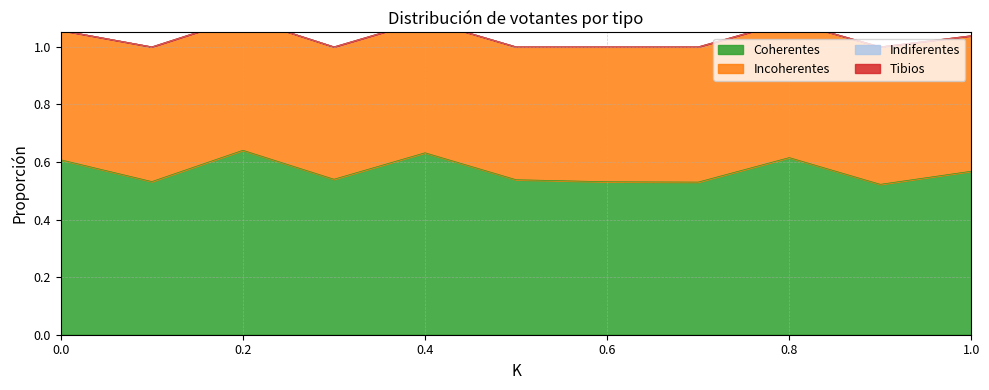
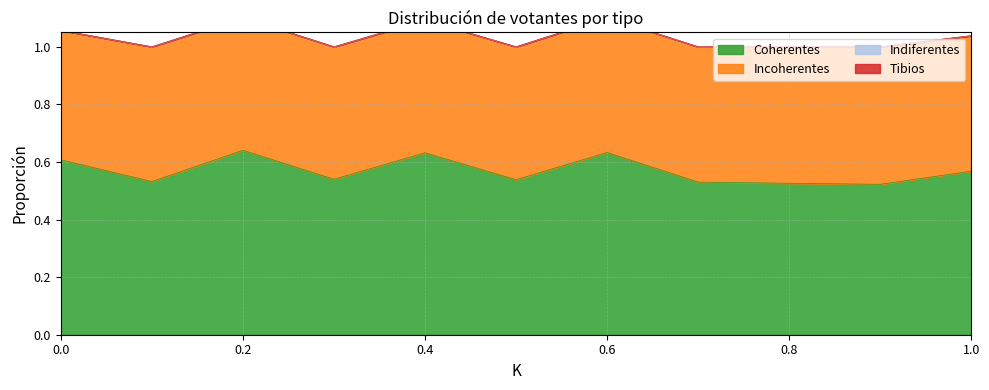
Coherentes, 0.6: 0.53 -> 0.63
Coherentes, 0.8: 0.62 -> 0.53
